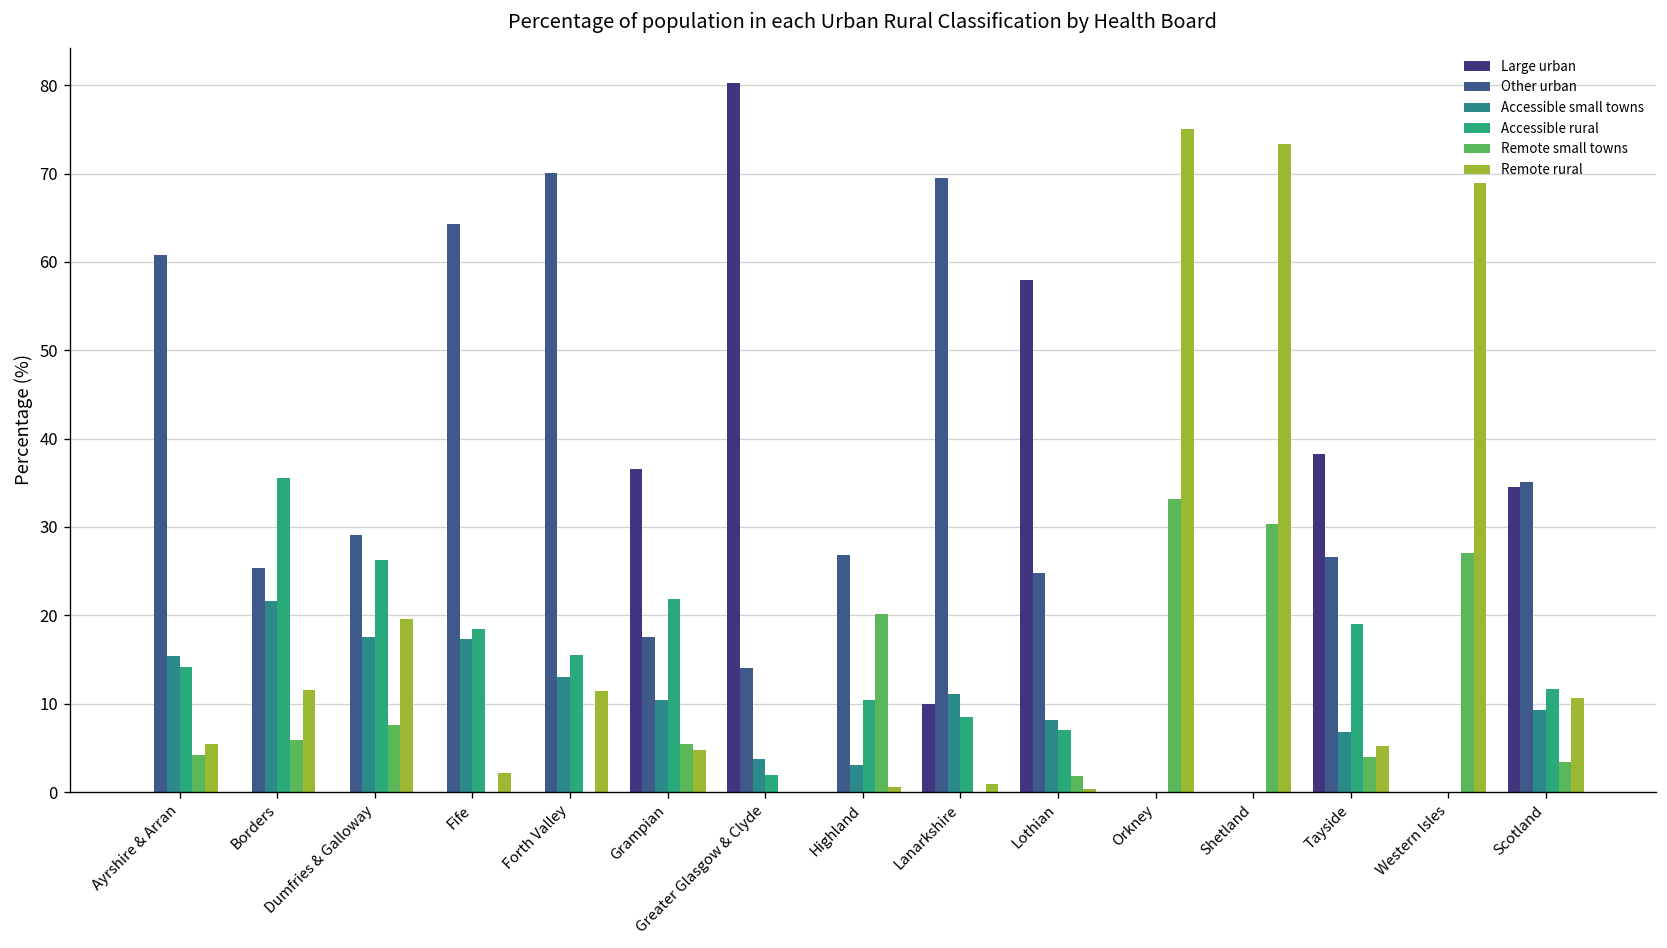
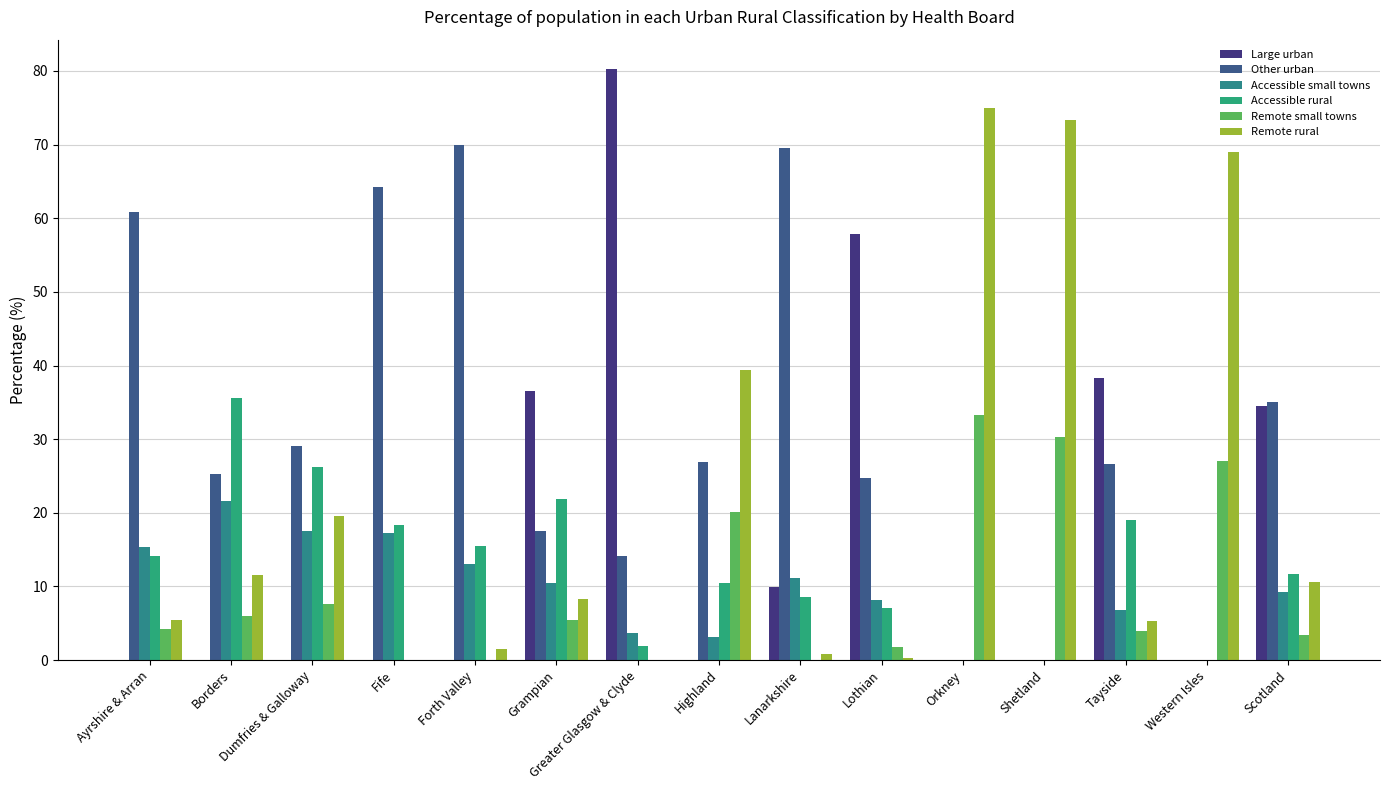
Remote rural, Fife: 2 -> 0
Remote rural, Forth Valley: 11 -> 1
Remote rural, Grampian: 5 -> 8
Remote rural, Highland: 1 -> 39
